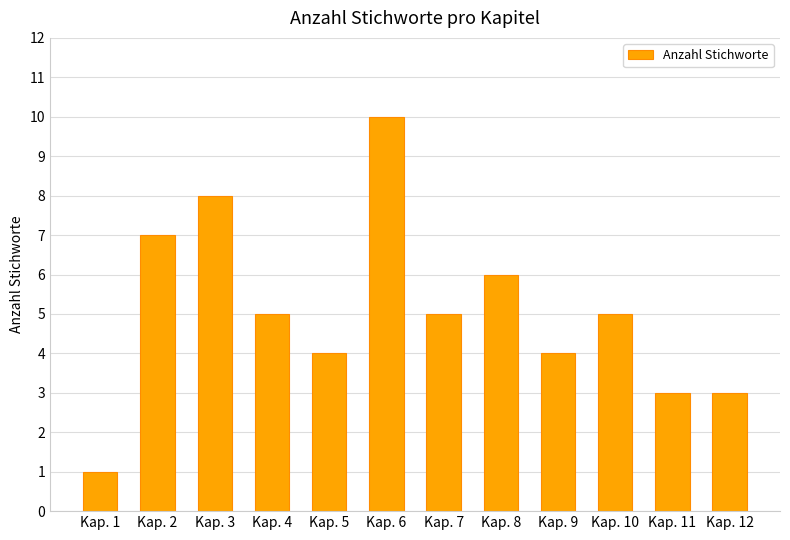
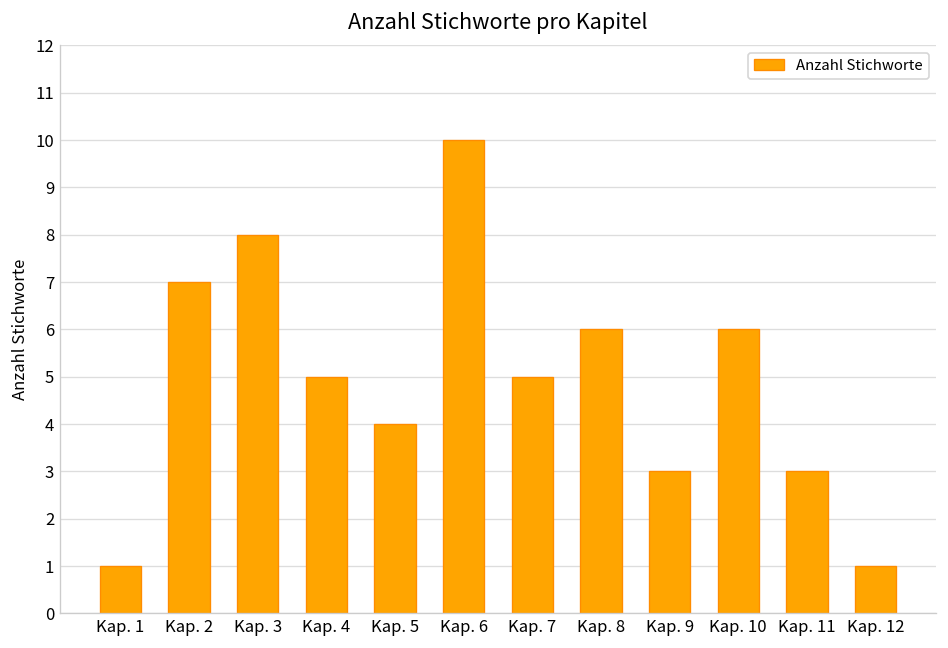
Kap. 9: 4 -> 3
Kap. 10: 5 -> 6
Kap. 12: 3 -> 1
